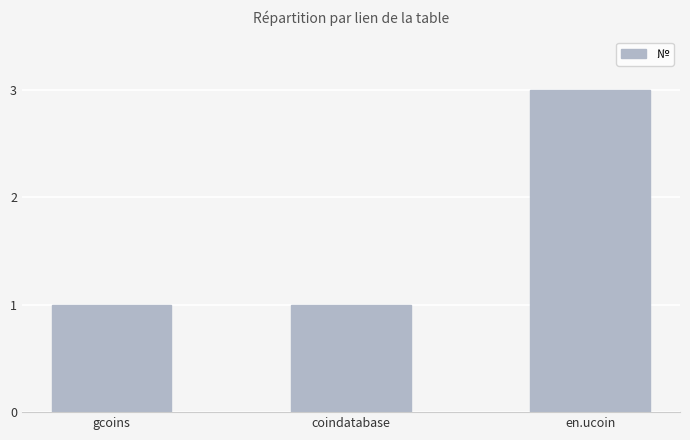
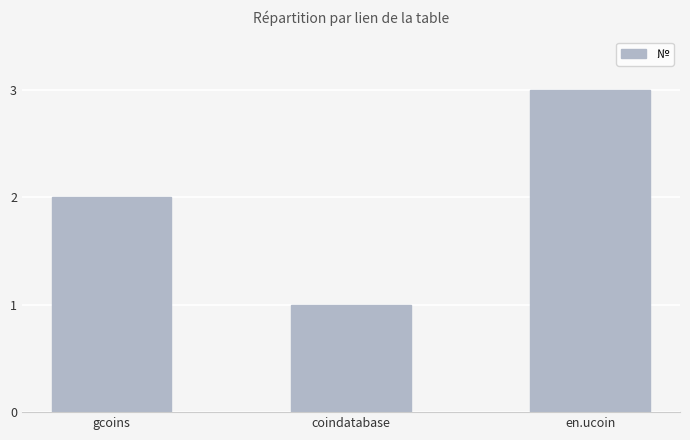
gcoins: 1 -> 2
